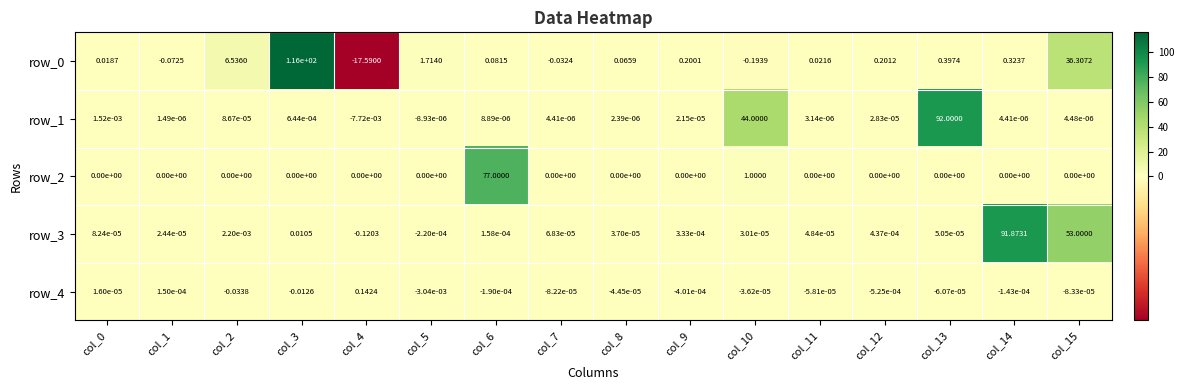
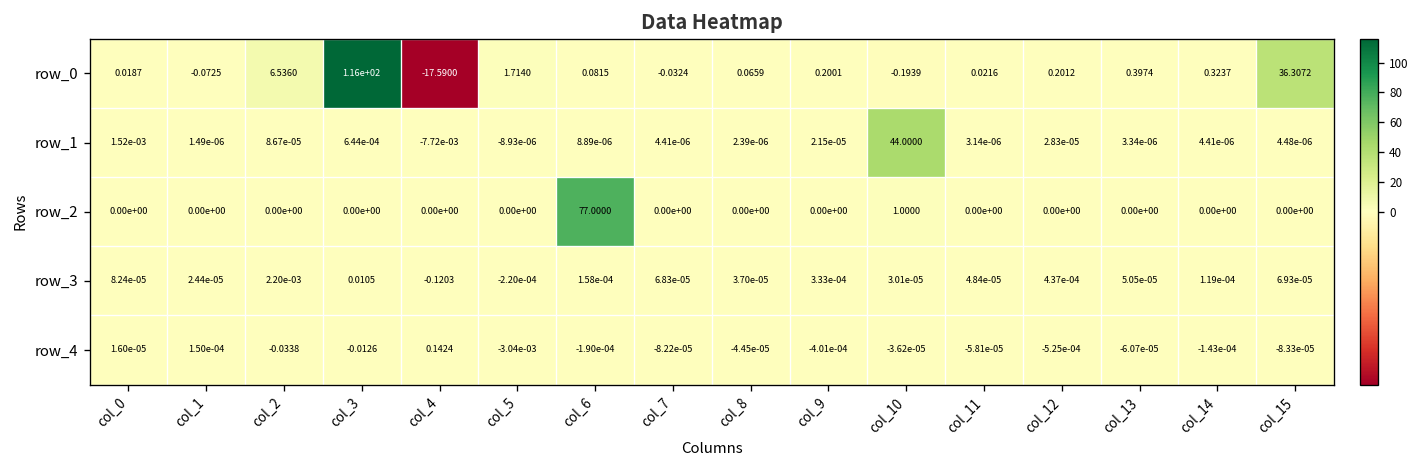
row_1, col_13: 92.0000 -> 3.34e-06
row_3, col_14: 91.8731 -> 1.19e-04
row_3, col_15: 53.0000 -> 6.93e-05
